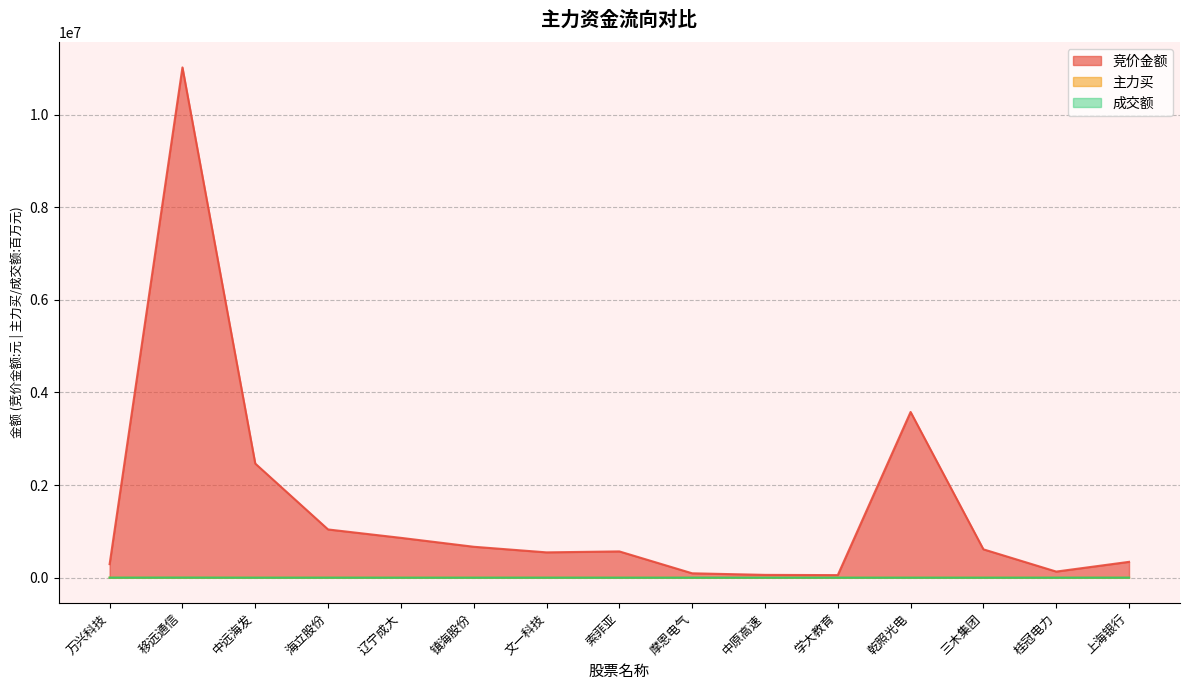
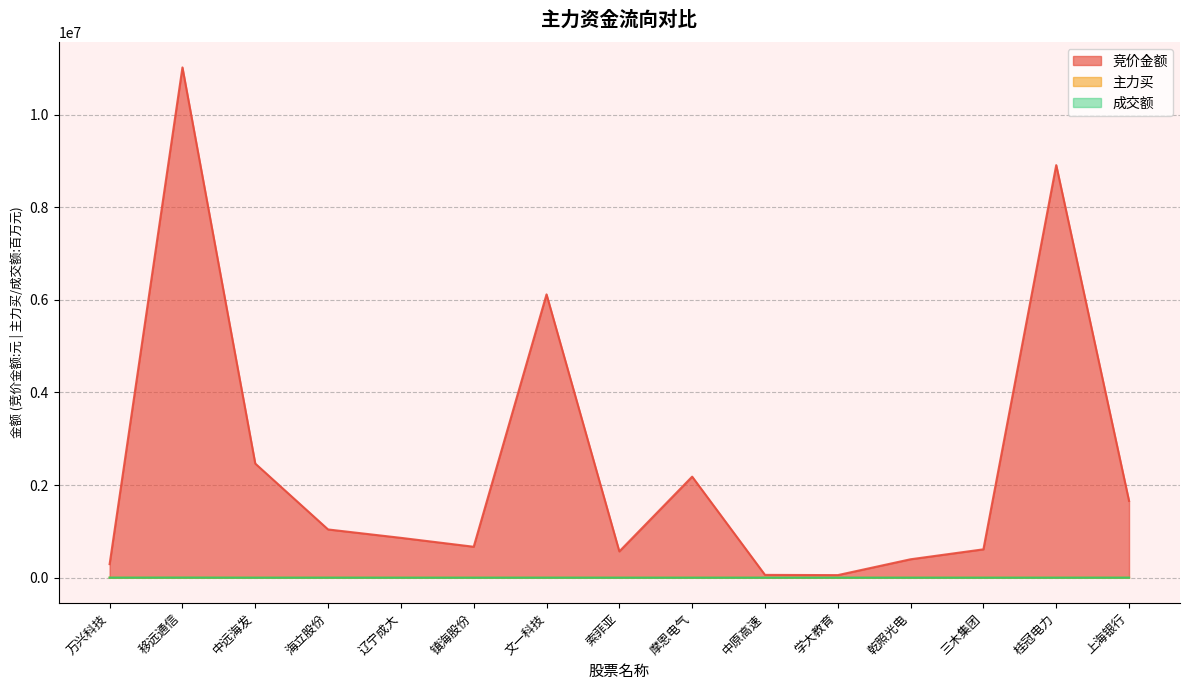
竞价金额, 文一科技: 500000 -> 6100000
竞价金额, 摩恩电气: 100000 -> 2200000
竞价金额, 乾照光电: 3600000 -> 400000
竞价金额, 桂冠电力: 100000 -> 8900000
竞价金额, 上海银行: 300000 -> 1700000
